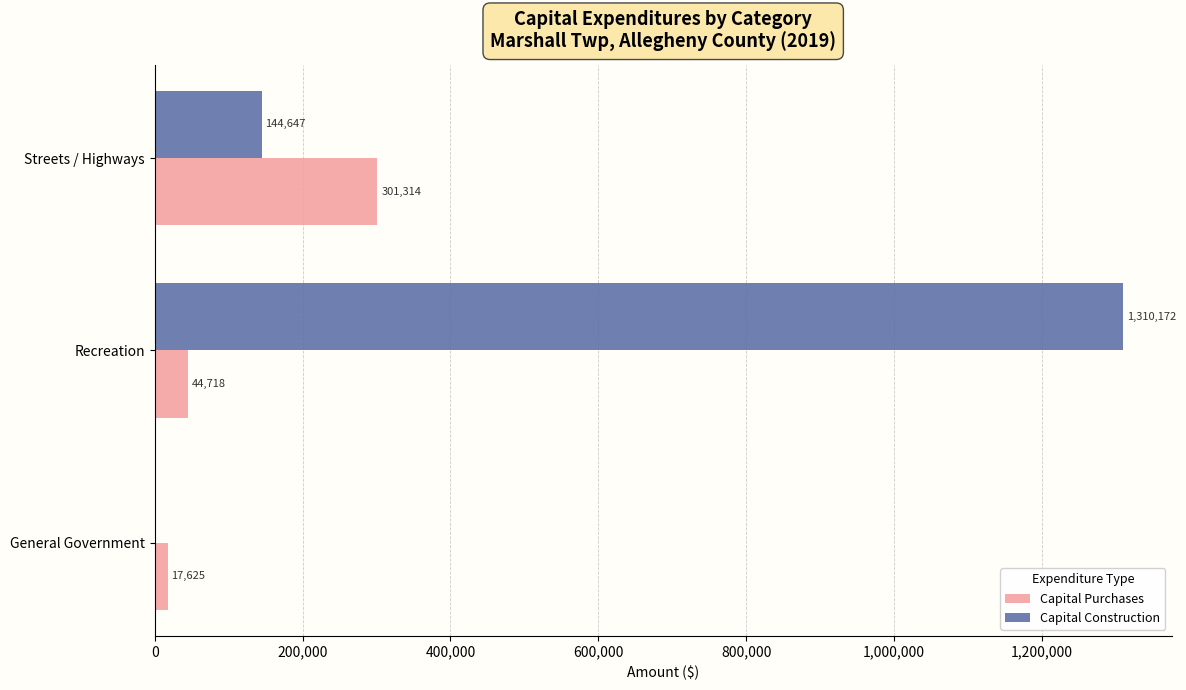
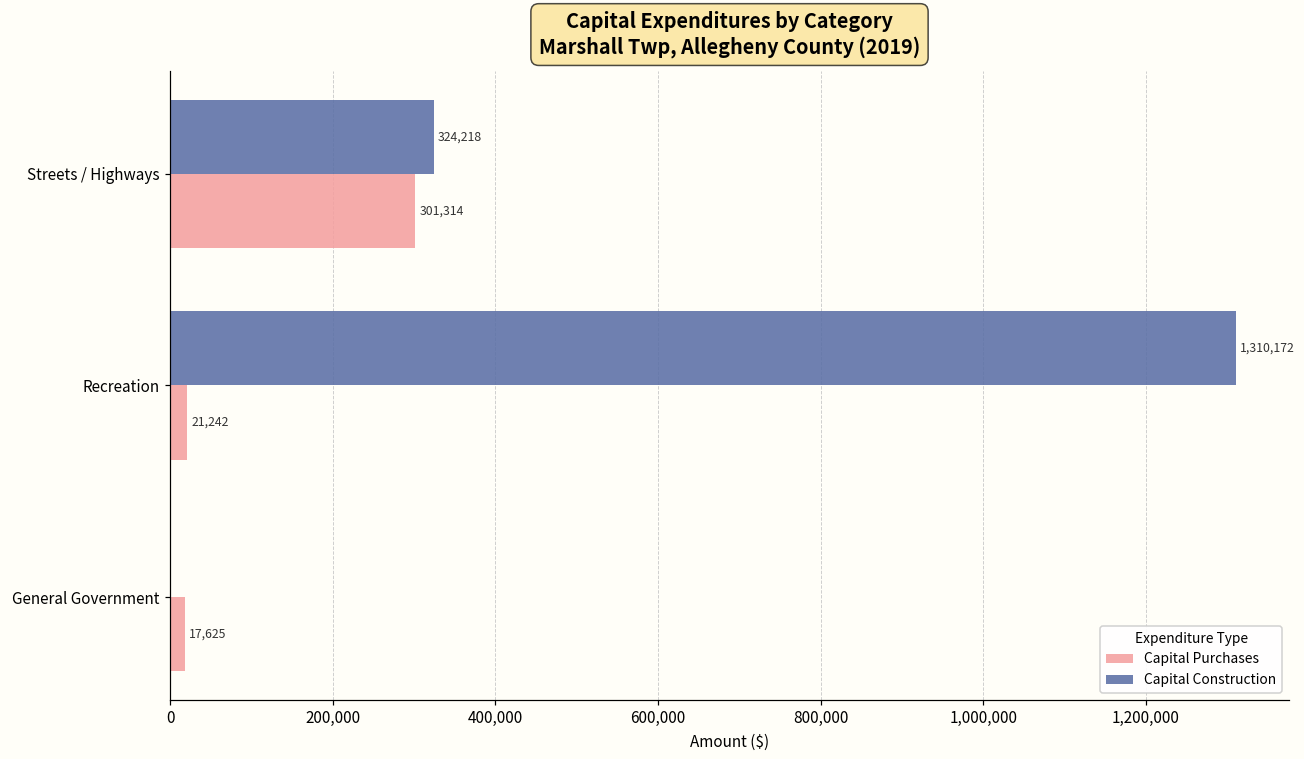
Capital Construction, Streets / Highways: 144,647 -> 324,218
Capital Purchases, Recreation: 44,718 -> 21,242
